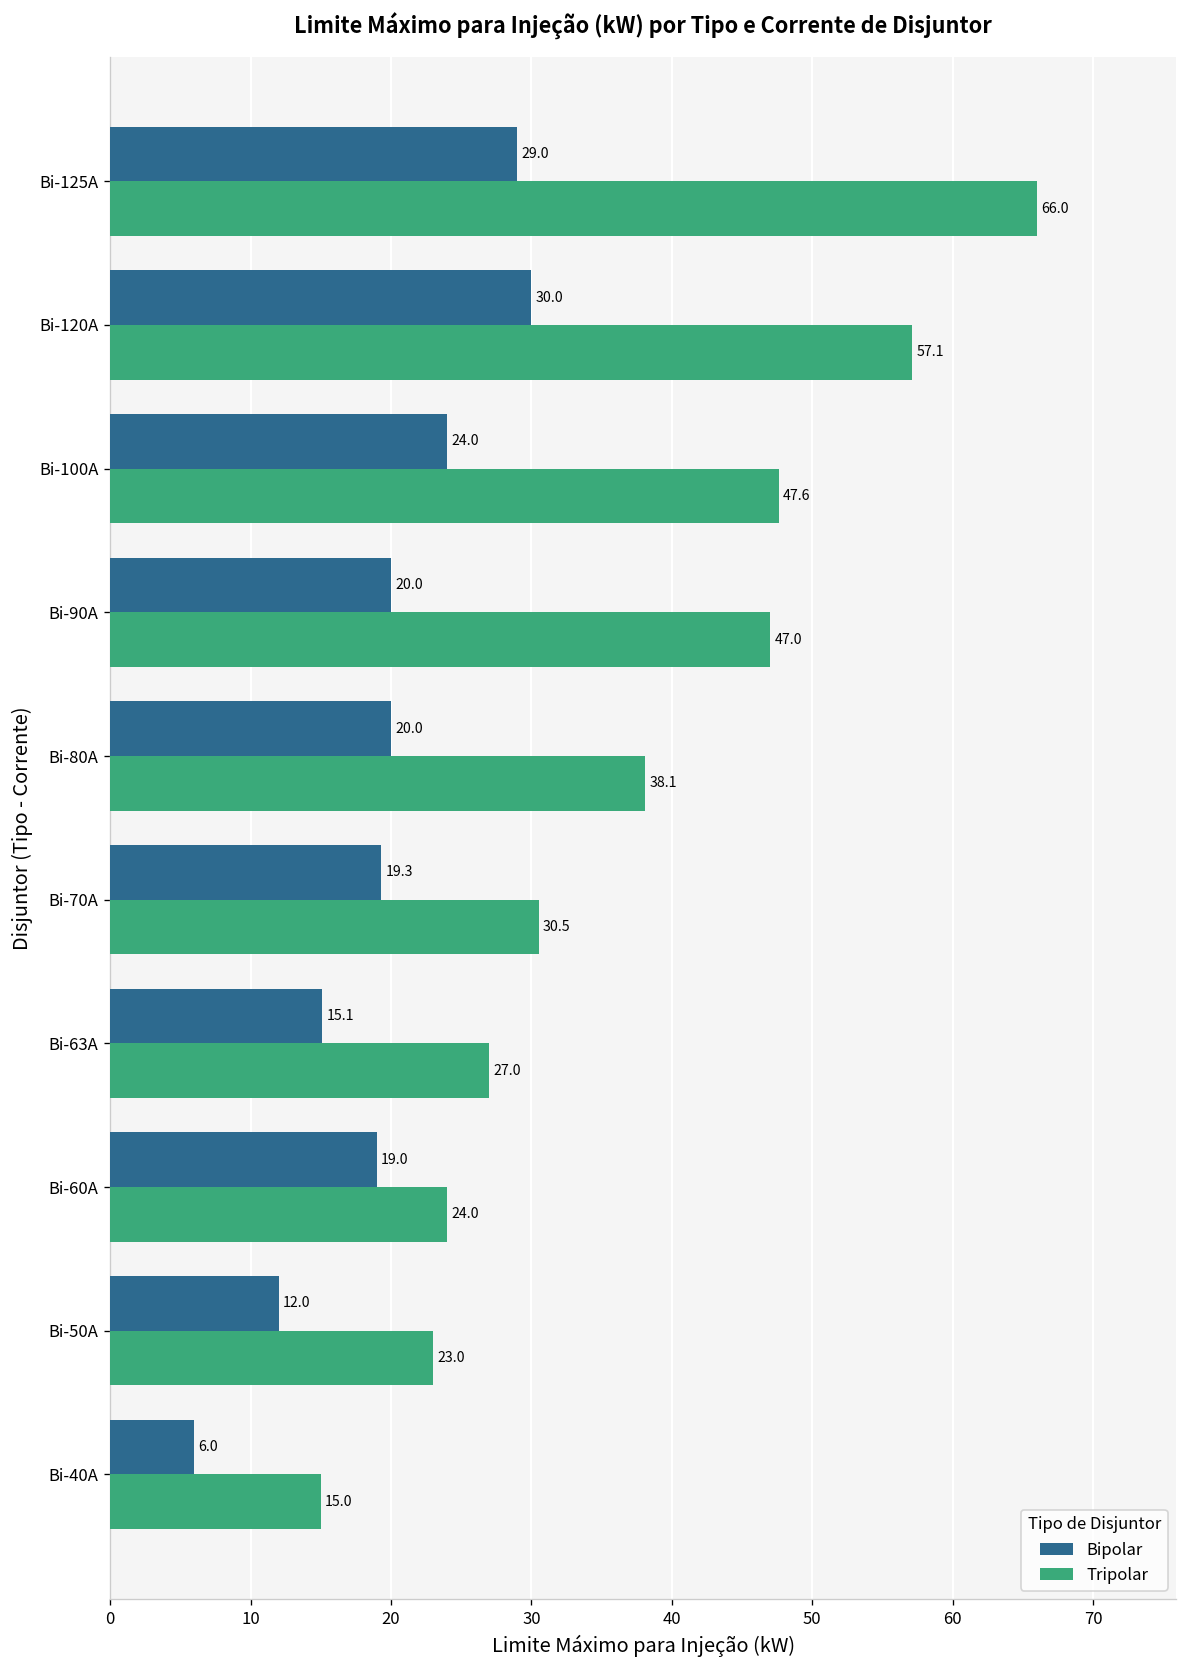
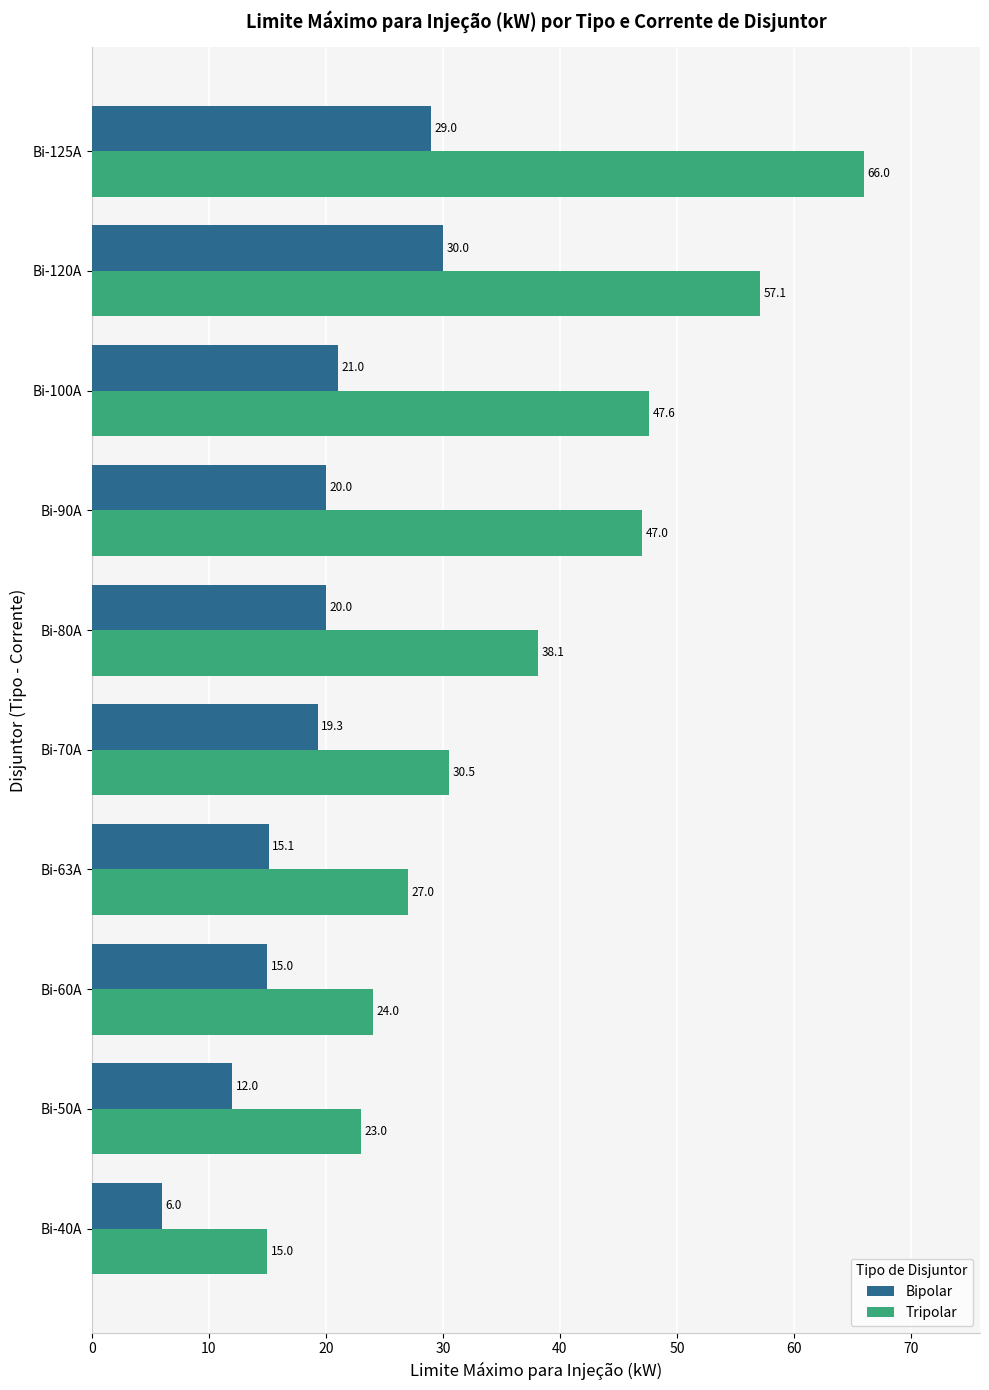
Bipolar, Bi-100A: 24.0 -> 21.0
Bipolar, Bi-60A: 19.0 -> 15.0
